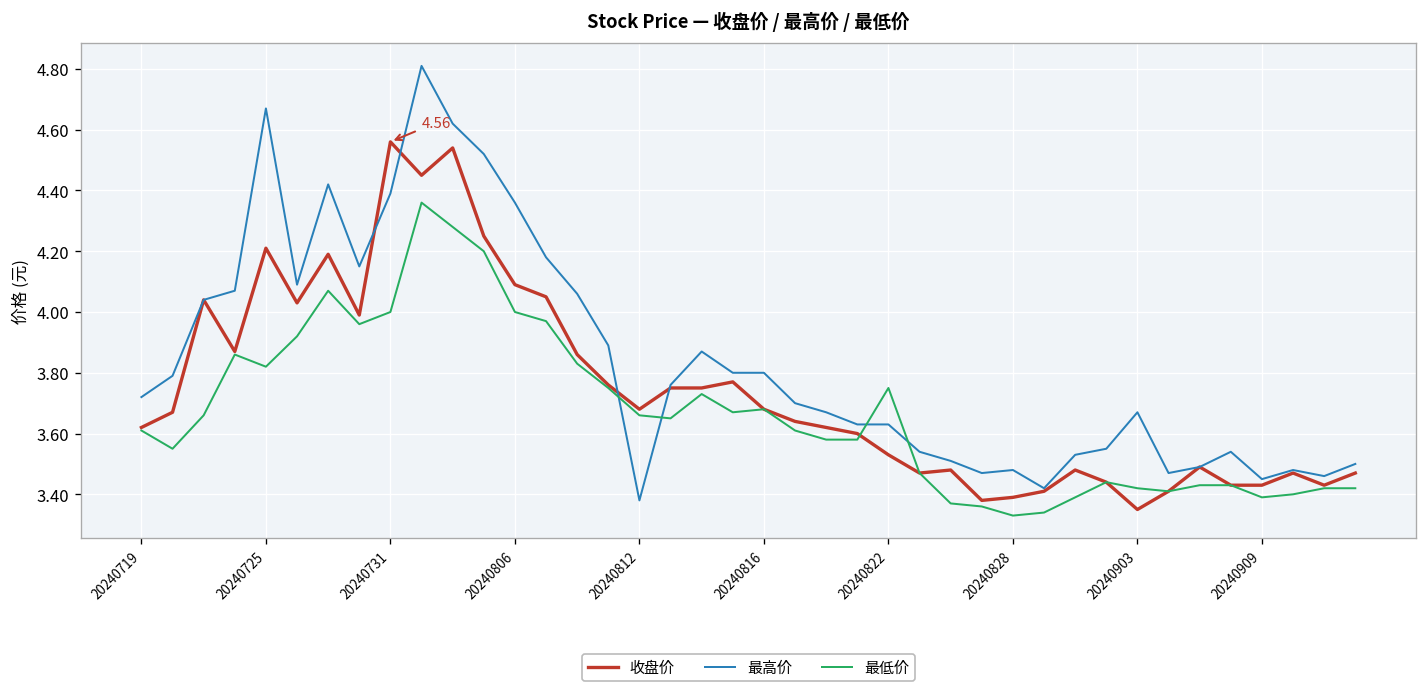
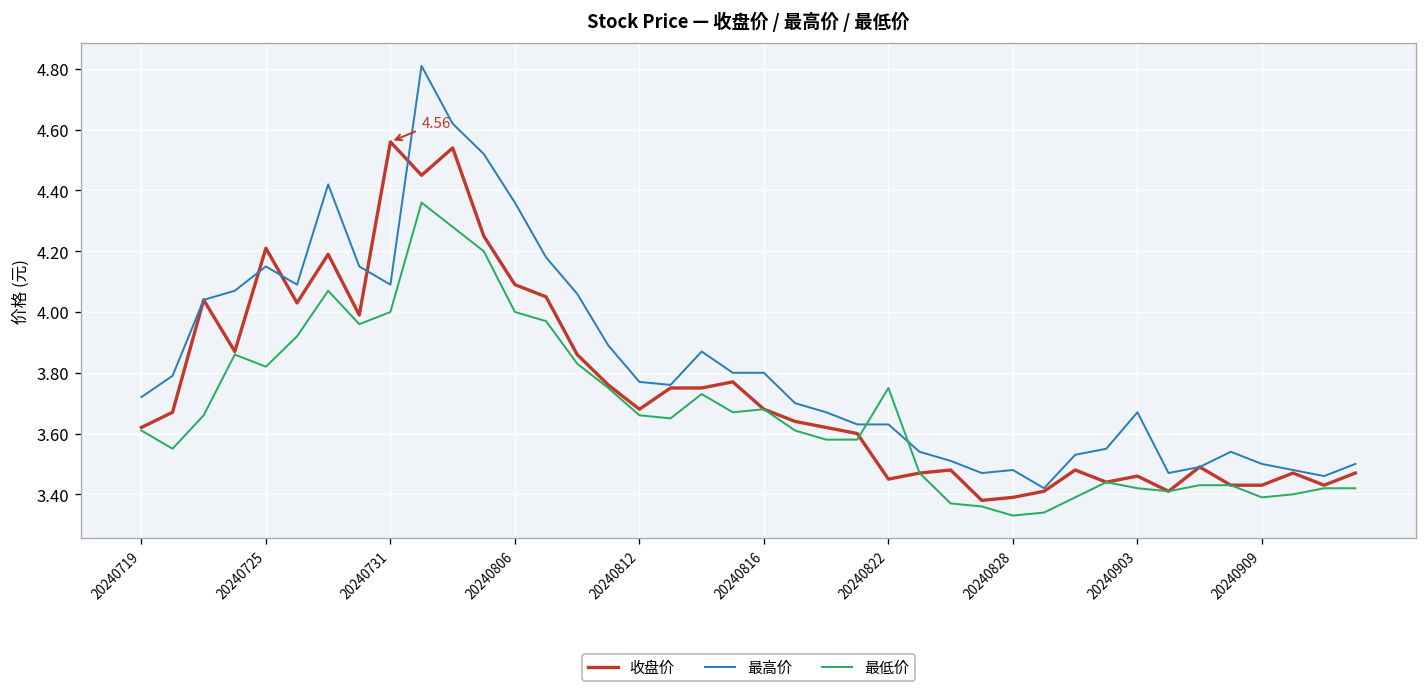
最高价, 20240725: 4.67 -> 4.15
最高价, 20240731: 4.39 -> 4.09
最高价, 20240812: 3.38 -> 3.77
收盘价, 20240822: 3.53 -> 3.45
收盘价, 20240903: 3.35 -> 3.46
最高价, 20240909: 3.45 -> 3.50
